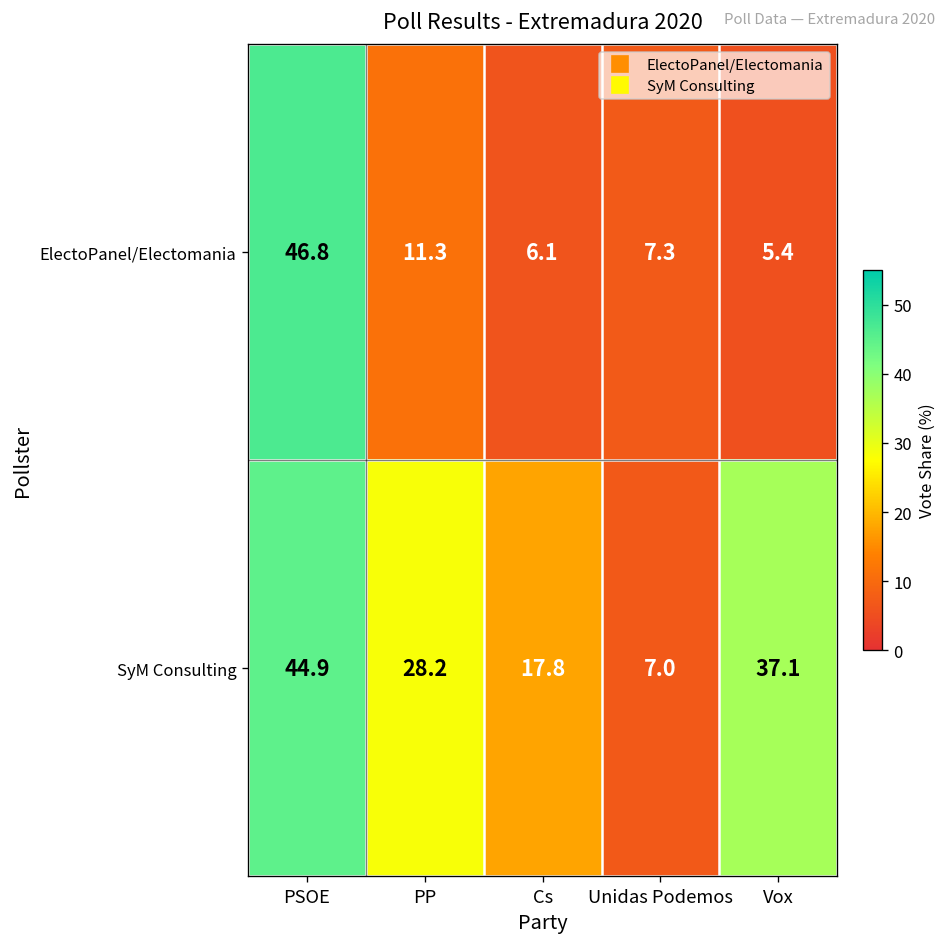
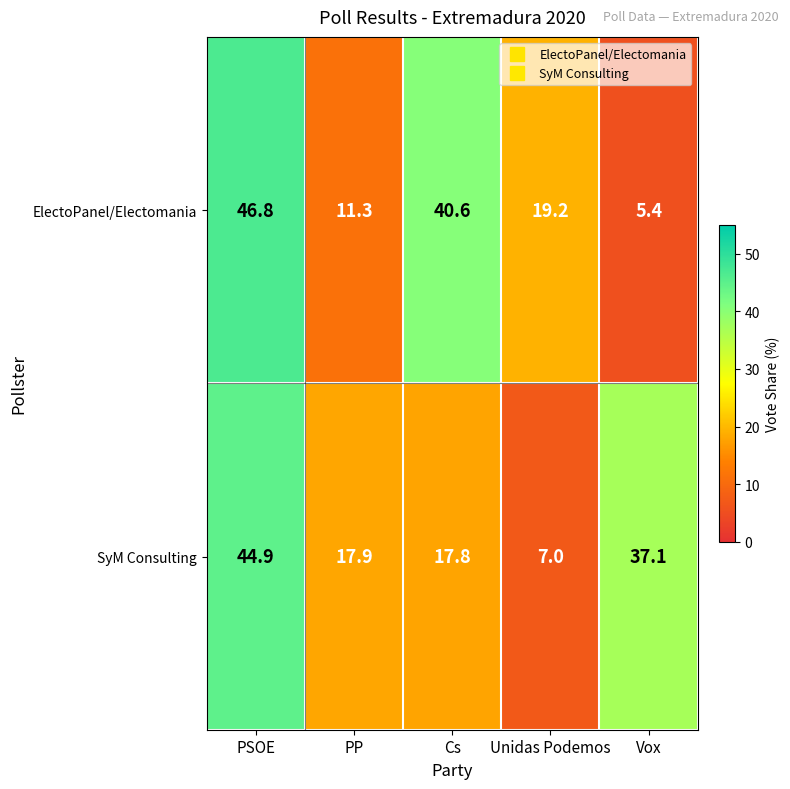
ElectoPanel/Electomania, Cs: 6.1 -> 40.6
ElectoPanel/Electomania, Unidas Podemos: 7.3 -> 19.2
SyM Consulting, PP: 28.2 -> 17.9
